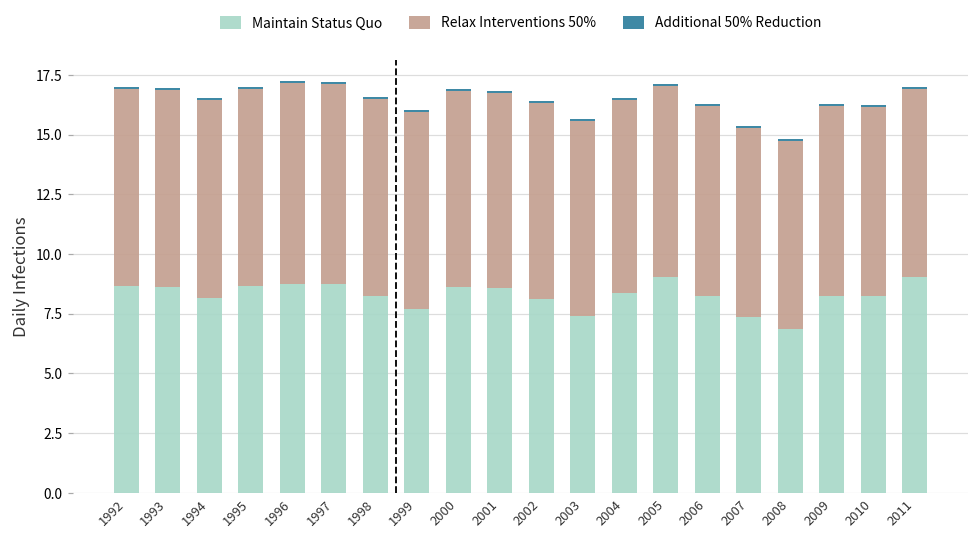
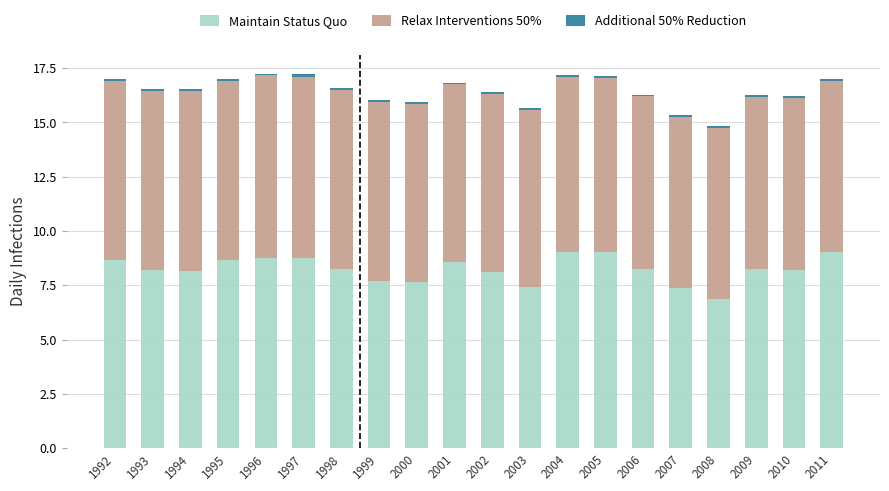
Maintain Status Quo, 1993: 8.6 -> 8.2
Maintain Status Quo, 2000: 8.6 -> 7.7
Maintain Status Quo, 2004: 8.4 -> 9.0
